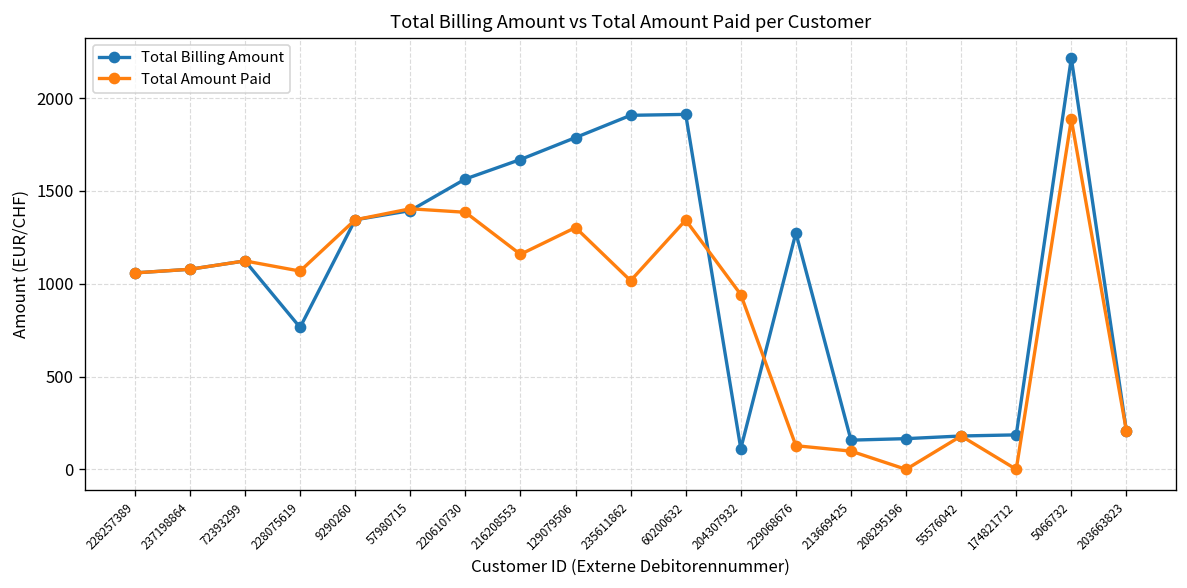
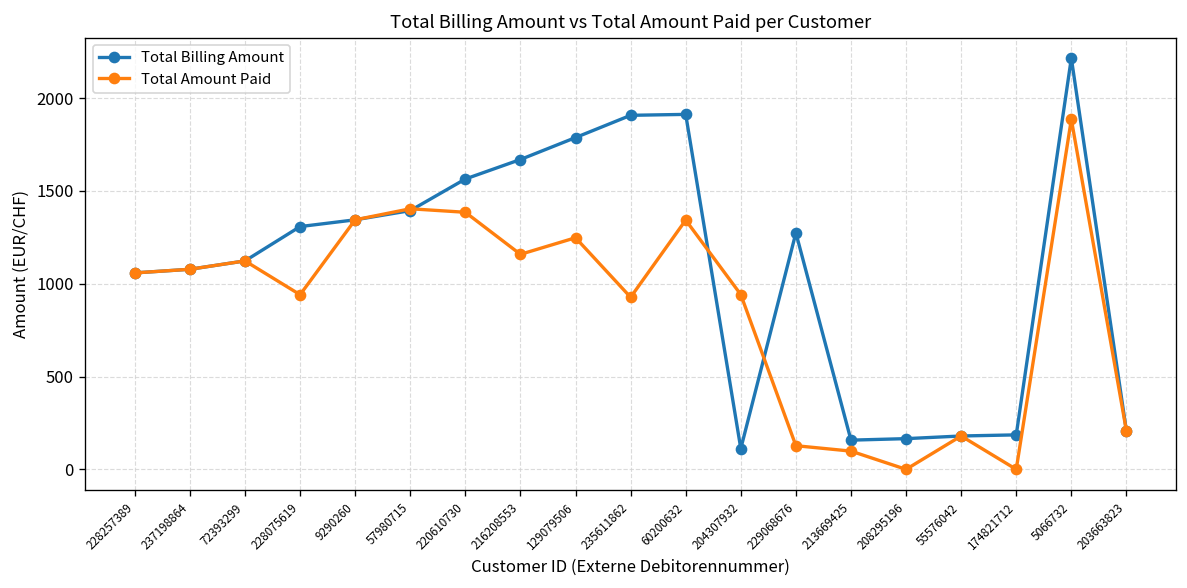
Total Billing Amount, 228075619: 760 -> 1310
Total Amount Paid, 228075619: 1070 -> 940
Total Amount Paid, 129079506: 1300 -> 1250
Total Amount Paid, 235611862: 1020 -> 930
